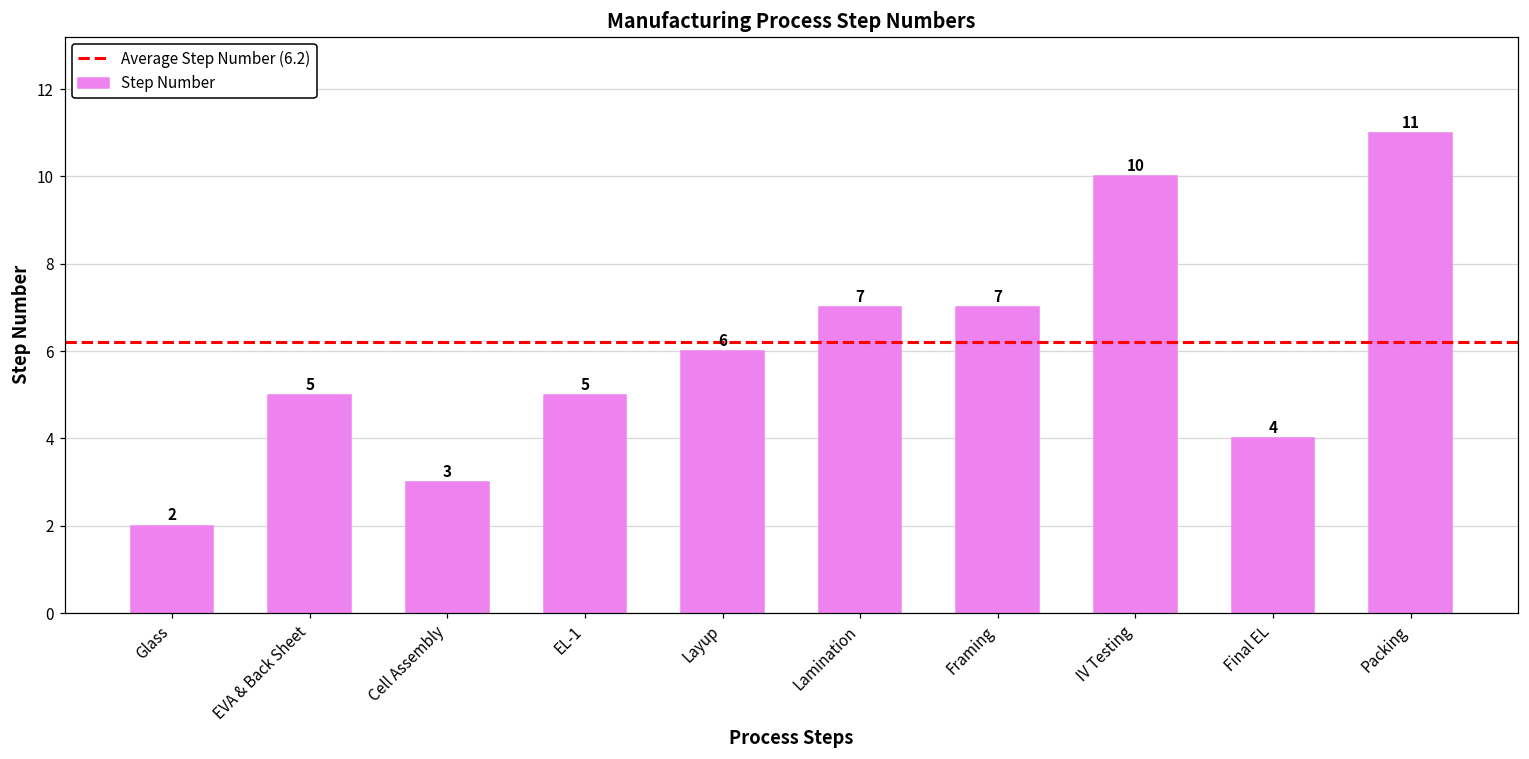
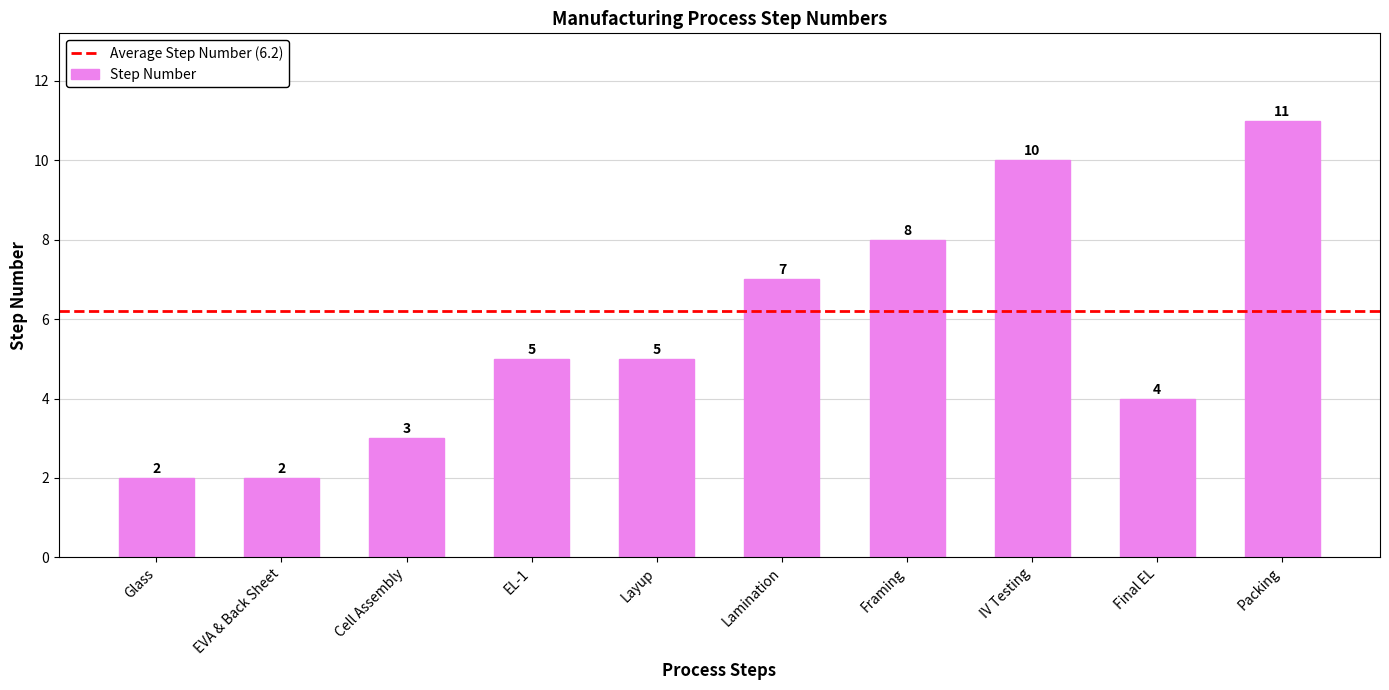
EVA & Back Sheet: 5 -> 2
Layup: 6 -> 5
Framing: 7 -> 8
